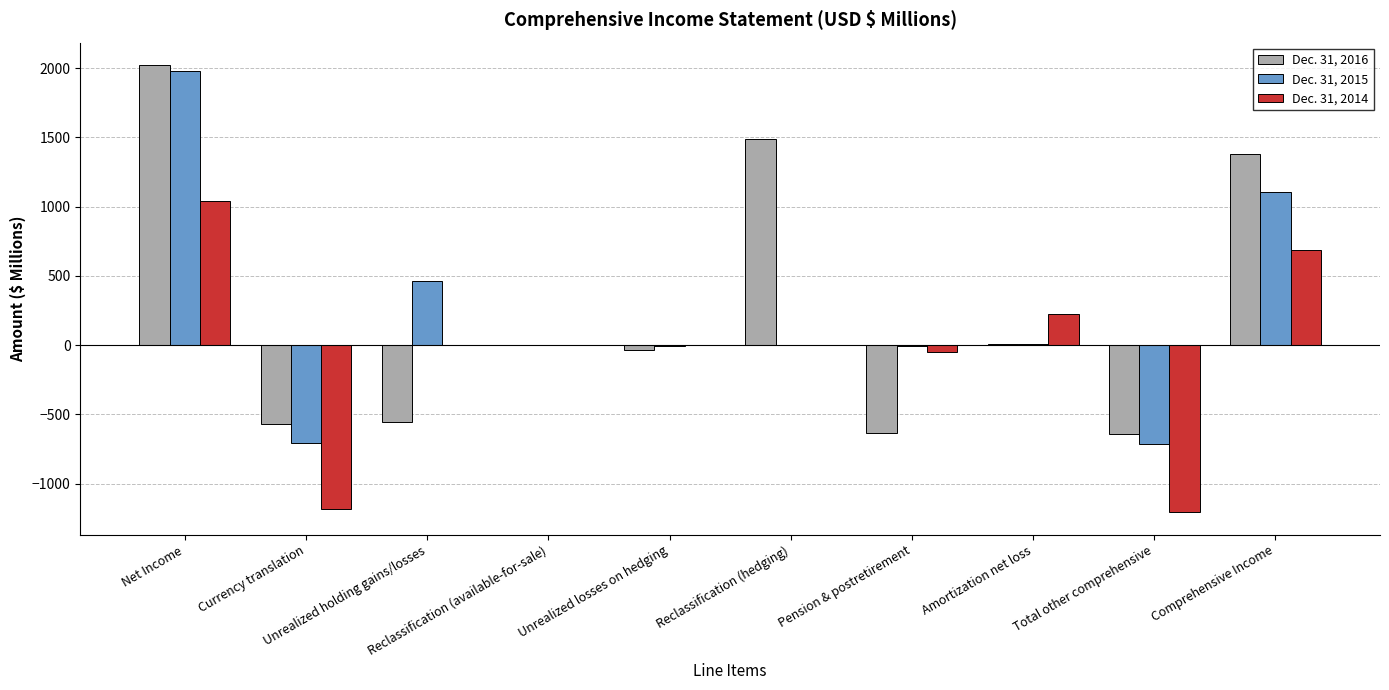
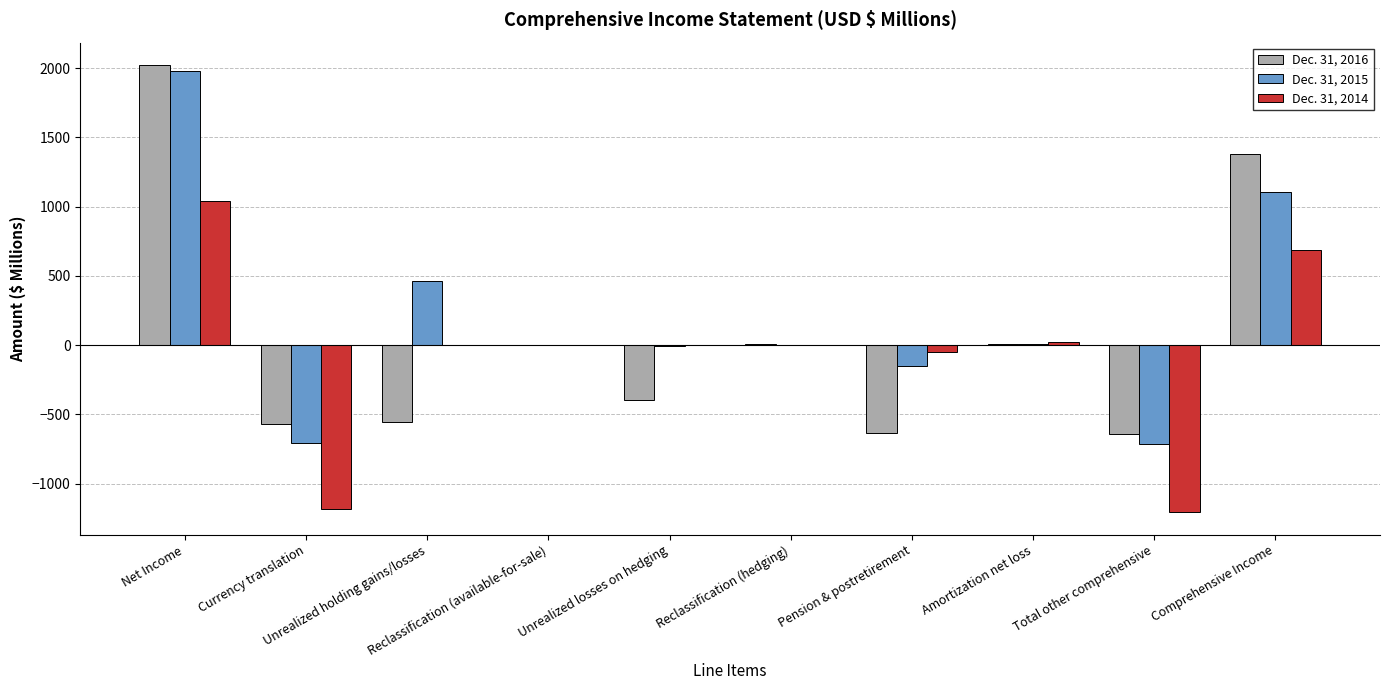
Dec. 31, 2016, Unrealized losses on hedging: -40 -> -400
Dec. 31, 2016, Reclassification (hedging): 1490 -> 10
Dec. 31, 2015, Pension & postretirement: -10 -> -150
Dec. 31, 2014, Amortization net loss: 230 -> 20
